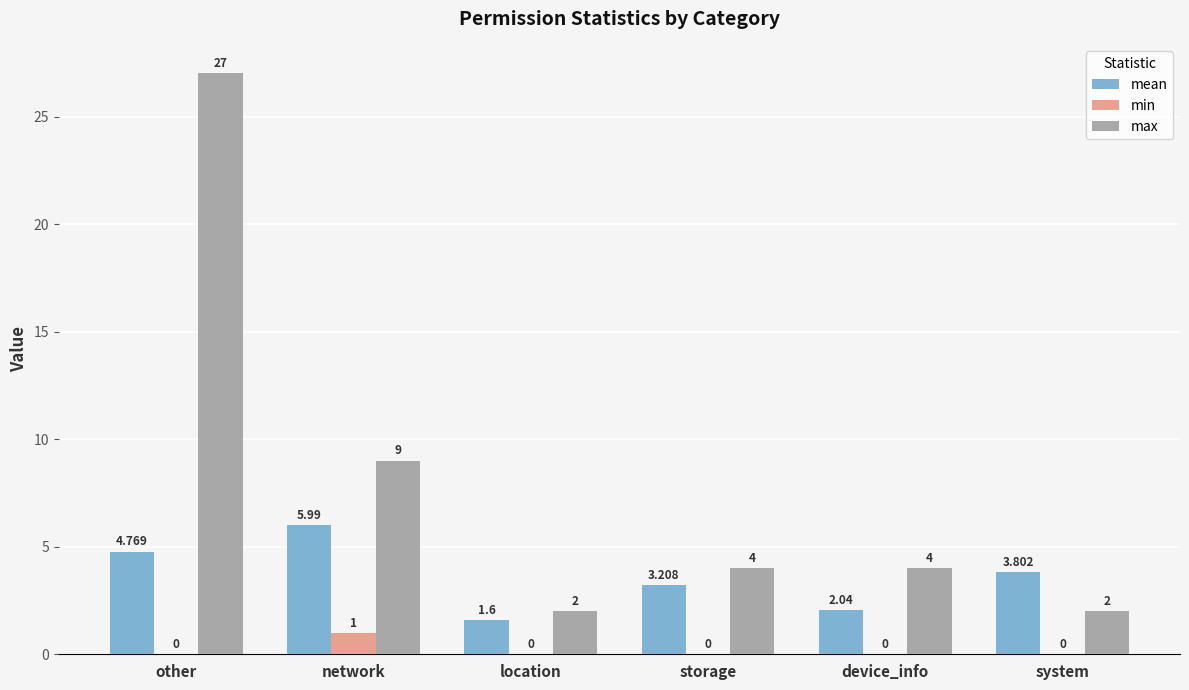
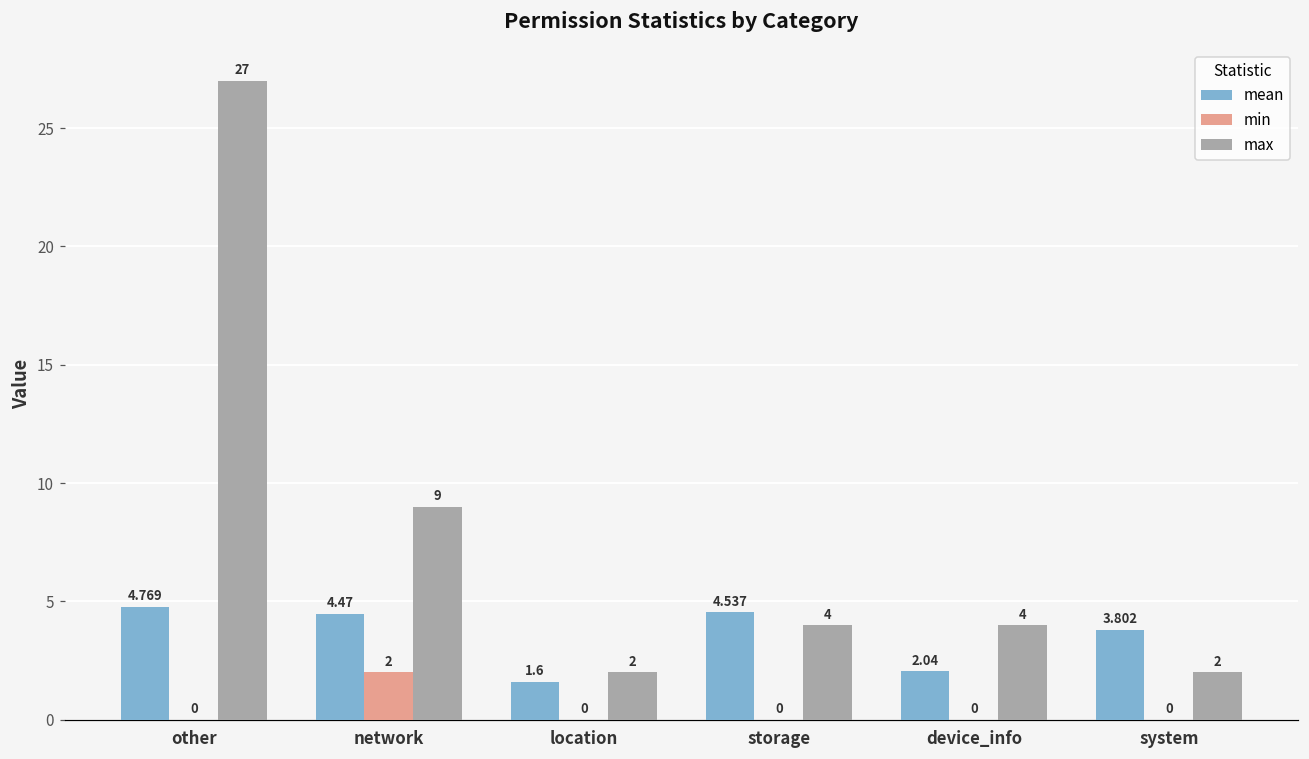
mean, network: 5.99 -> 4.47
min, network: 1 -> 2
mean, storage: 3.208 -> 4.537
